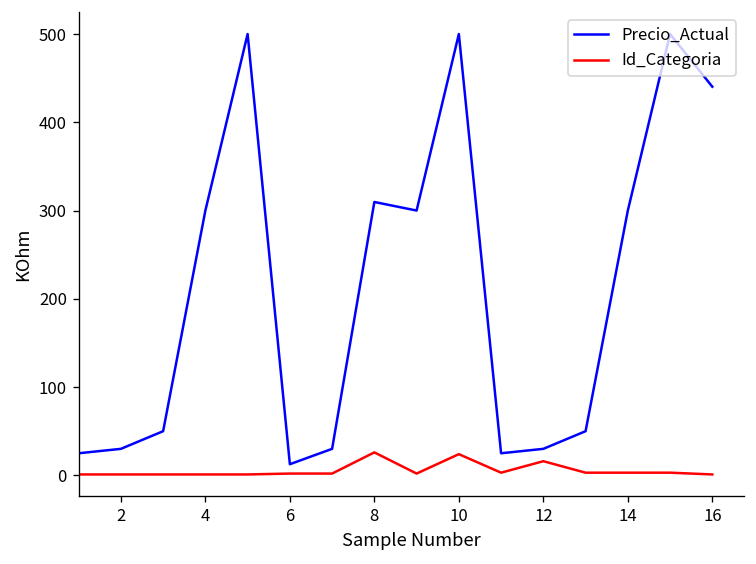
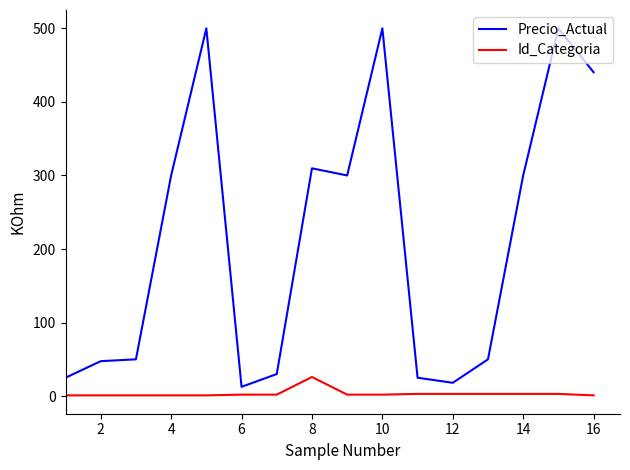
Precio_Actual, 2: 30 -> 50
Id_Categoria, 10: 20 -> 0
Precio_Actual, 12: 30 -> 20
Id_Categoria, 12: 20 -> 0
